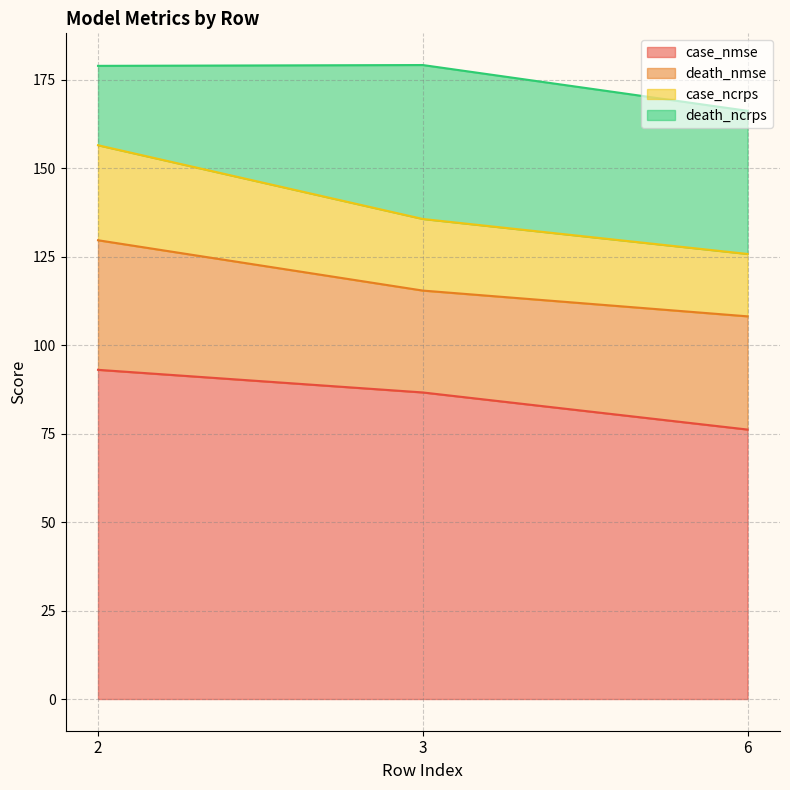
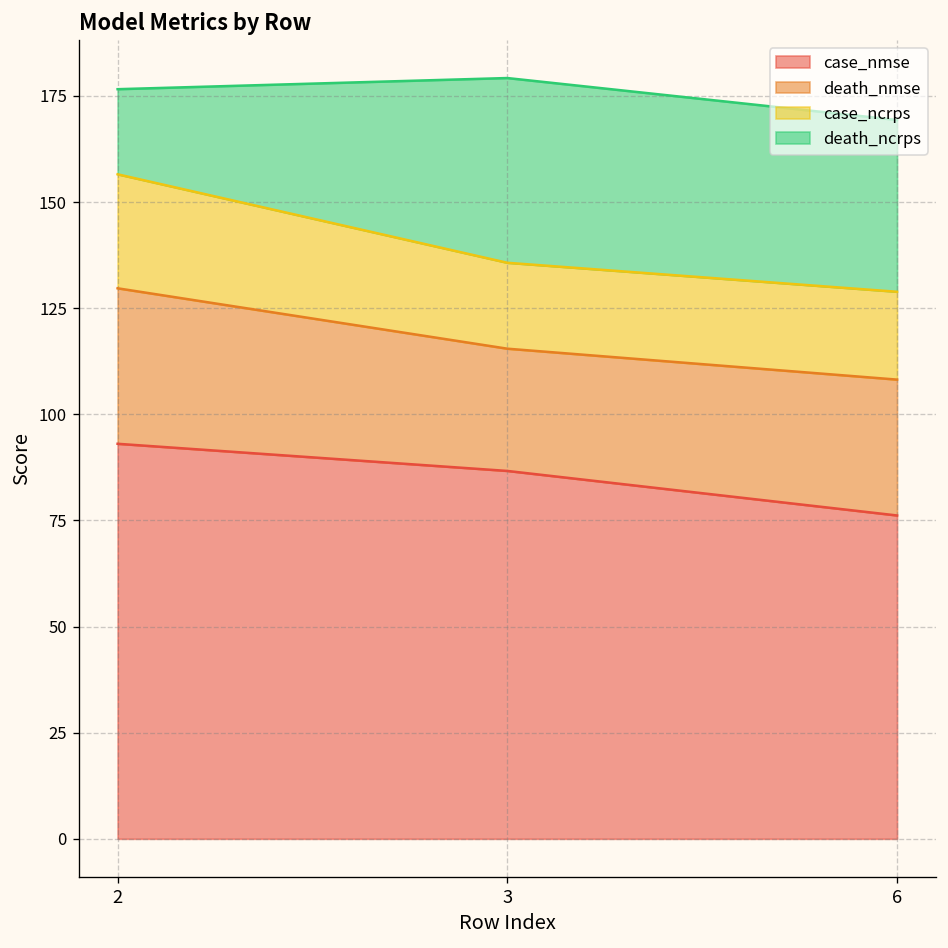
death_ncrps, 2: 22 -> 20
case_ncrps, 6: 18 -> 21
